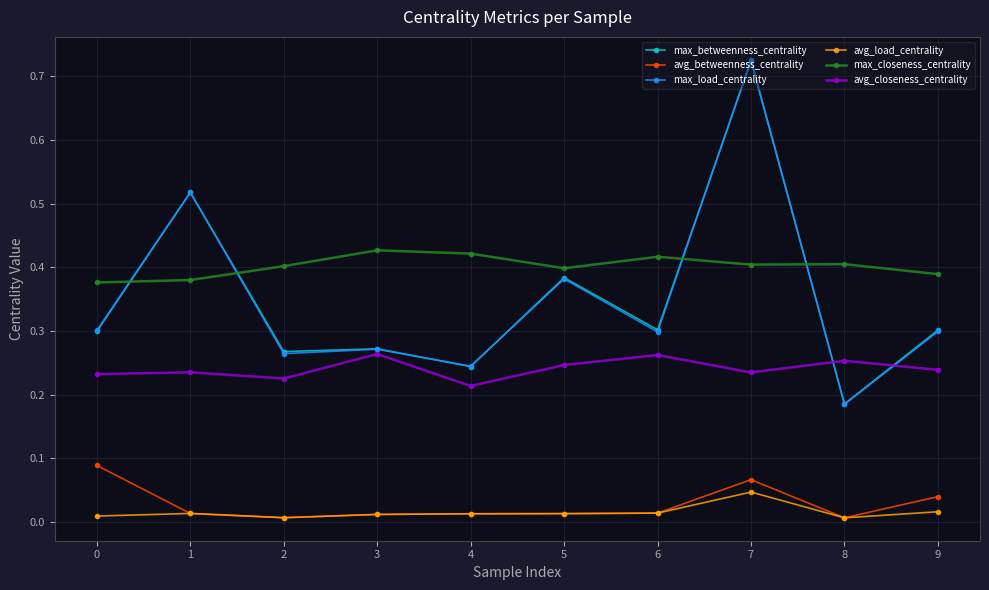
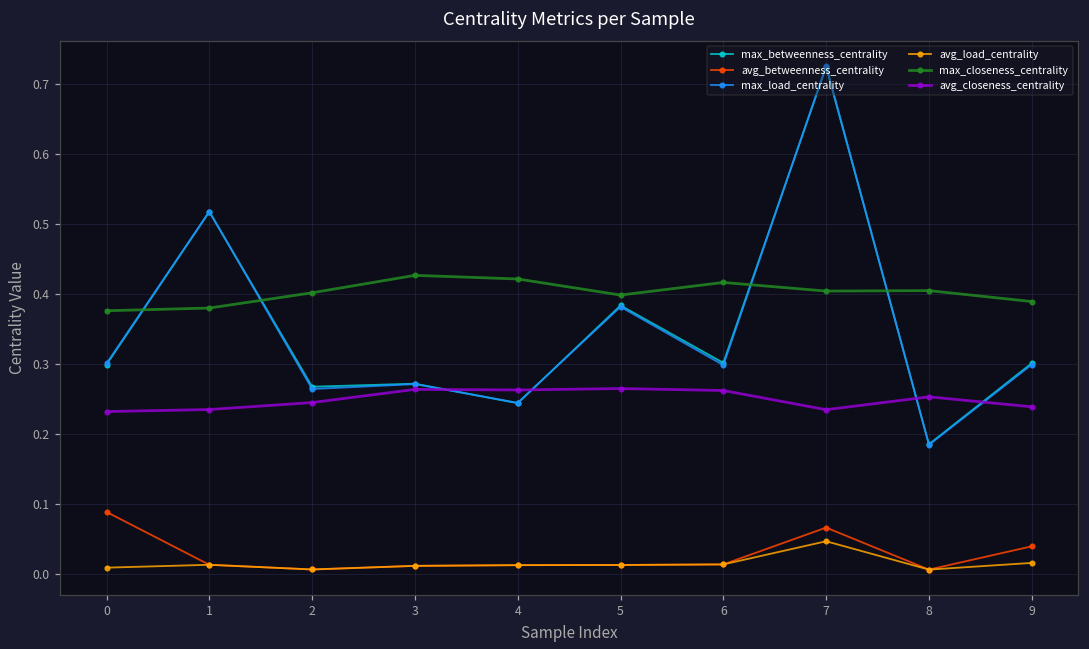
avg_closeness_centrality, 2: 0.23 -> 0.25
avg_closeness_centrality, 4: 0.21 -> 0.26
avg_closeness_centrality, 5: 0.25 -> 0.27
